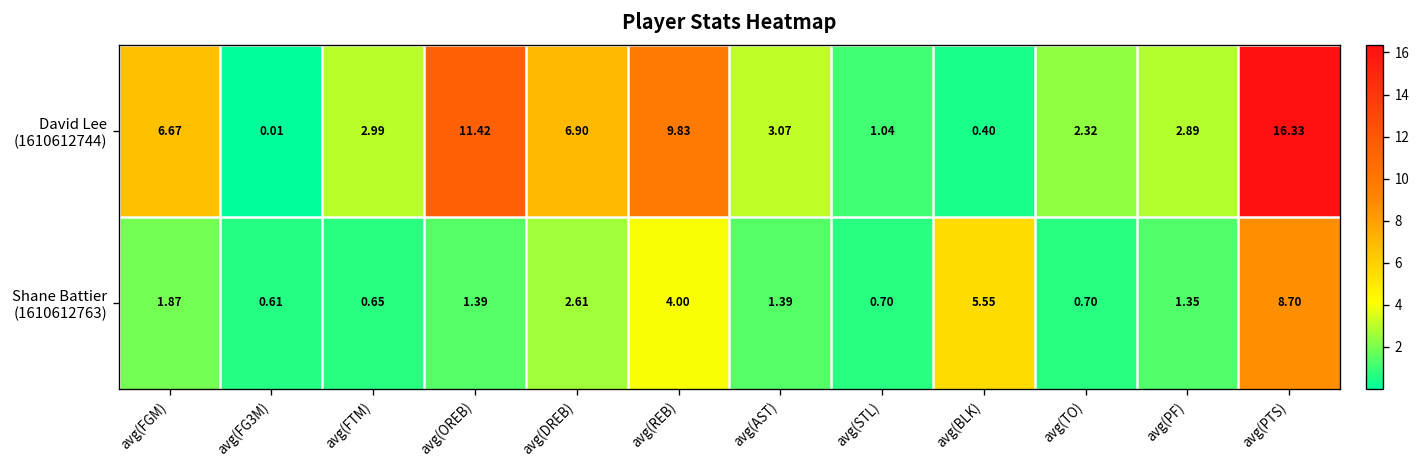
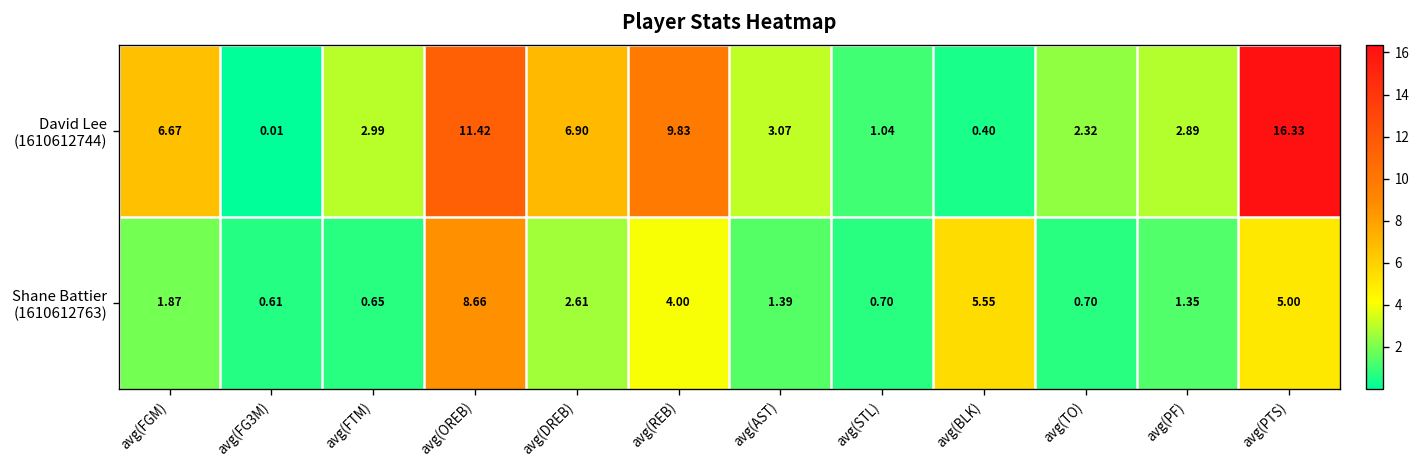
Shane Battier (1610612763), avg(OREB): 1.39 -> 8.66
Shane Battier (1610612763), avg(PTS): 8.70 -> 5.00
